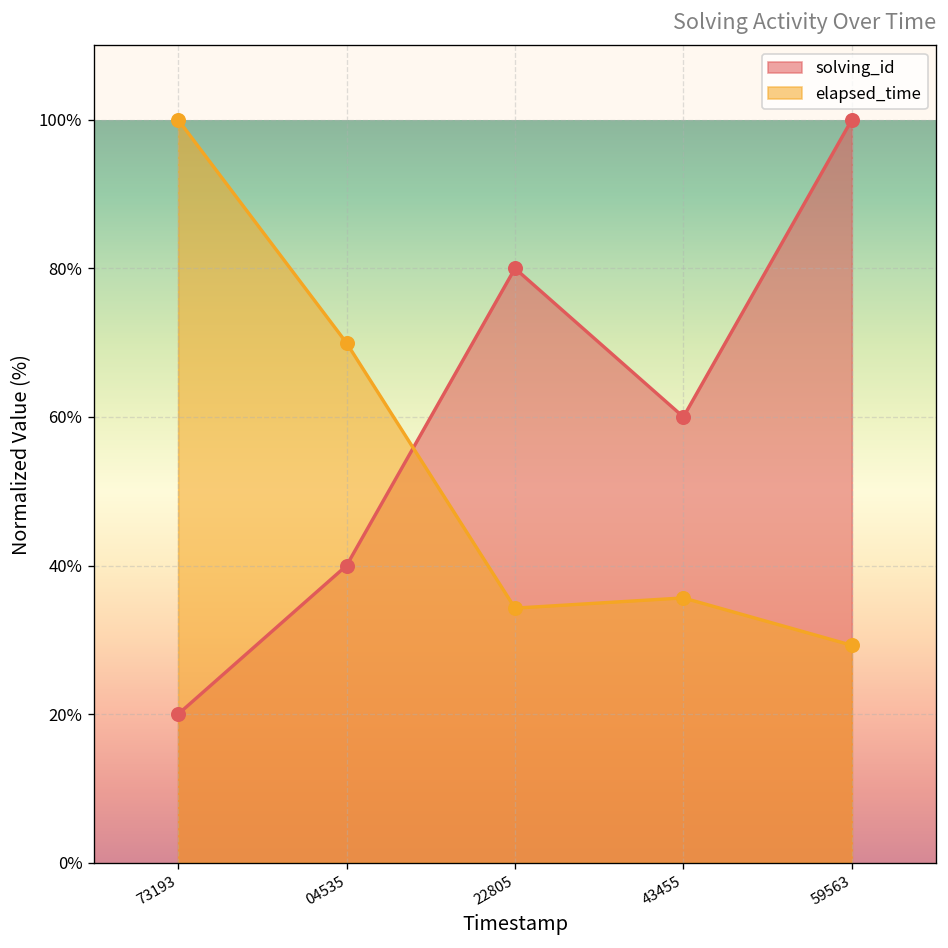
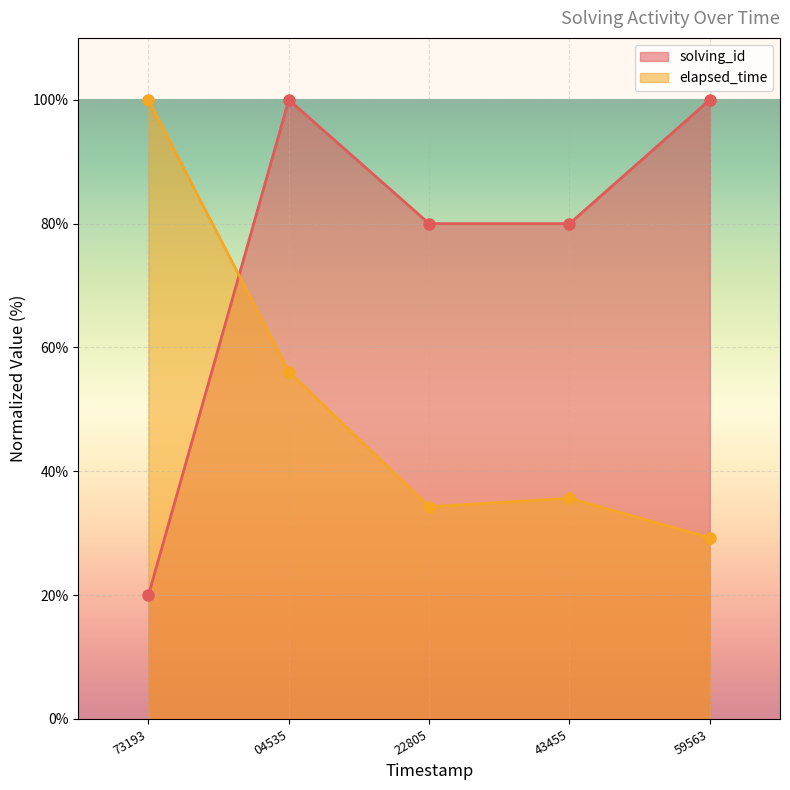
solving_id, 04535: 40% -> 100%
elapsed_time, 04535: 70% -> 56%
solving_id, 43455: 60% -> 80%
